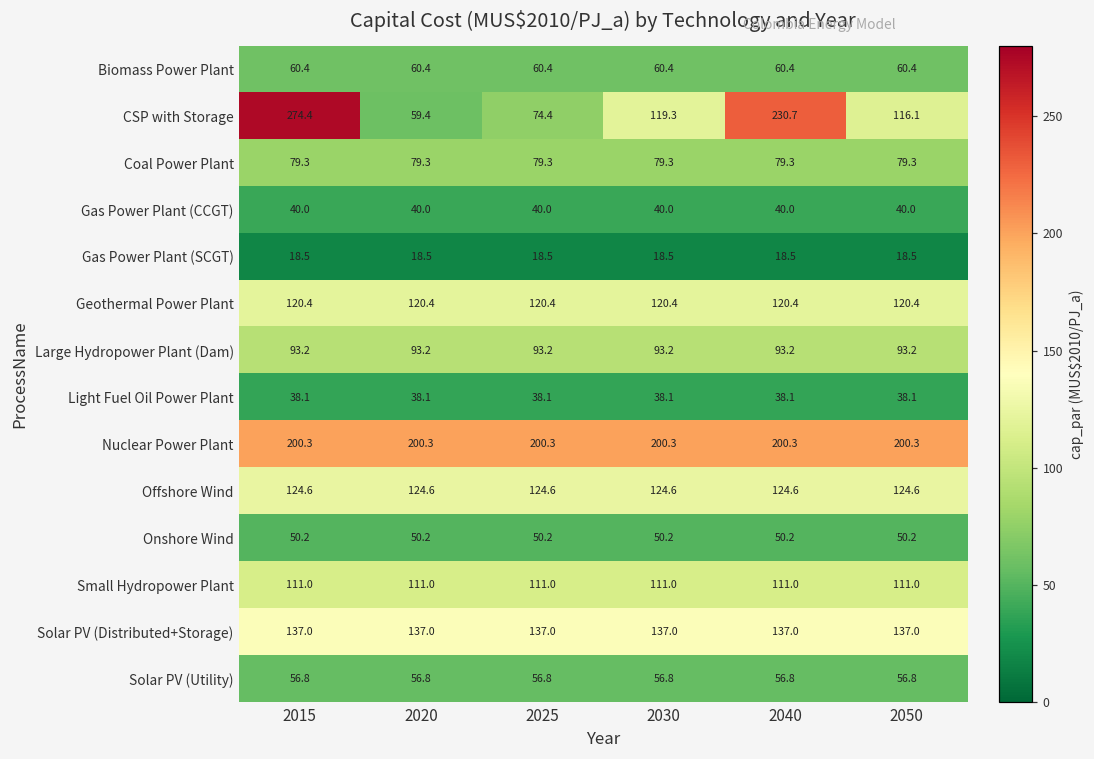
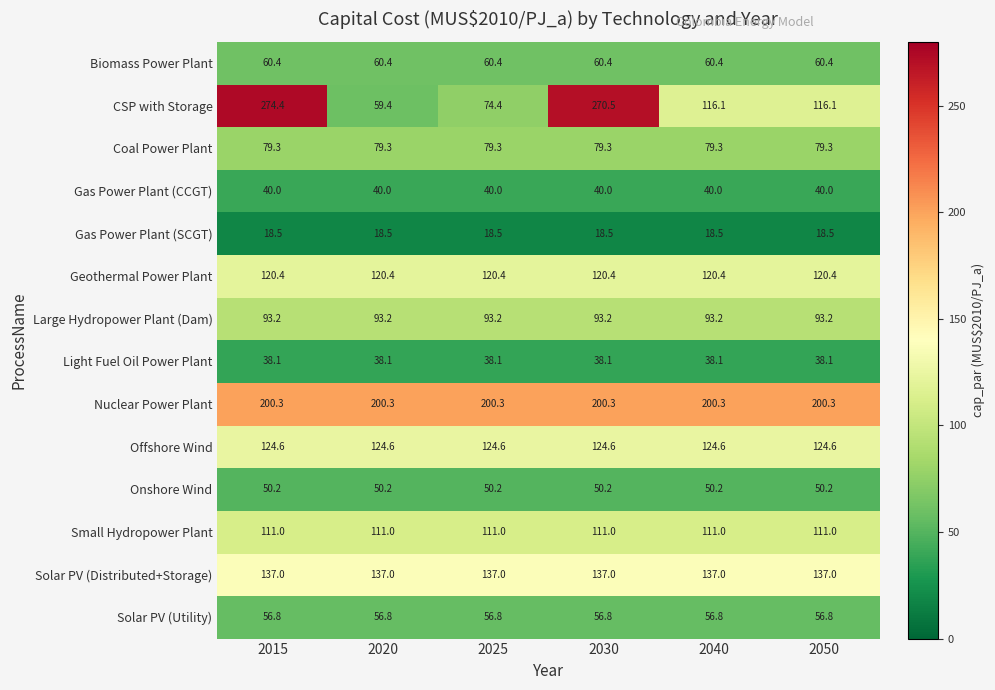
CSP with Storage, 2030: 119.3 -> 270.5
CSP with Storage, 2040: 230.7 -> 116.1
